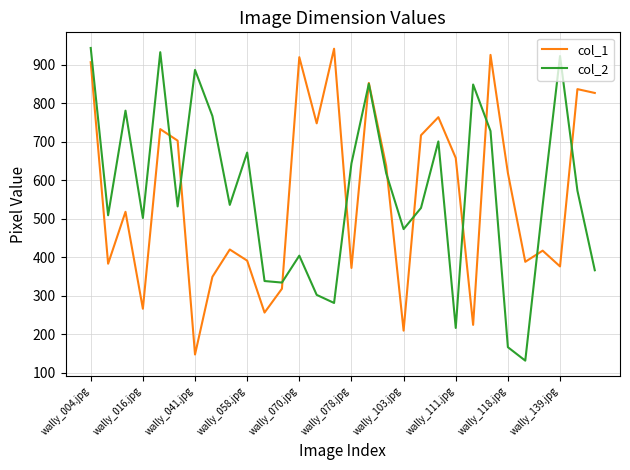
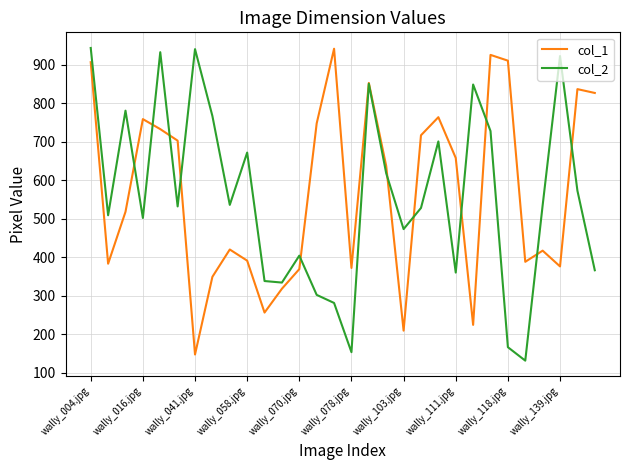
col_1, wally_016.jpg: 270 -> 760
col_2, wally_041.jpg: 890 -> 940
col_1, wally_070.jpg: 920 -> 370
col_2, wally_078.jpg: 640 -> 150
col_2, wally_111.jpg: 220 -> 360
col_1, wally_118.jpg: 620 -> 910
